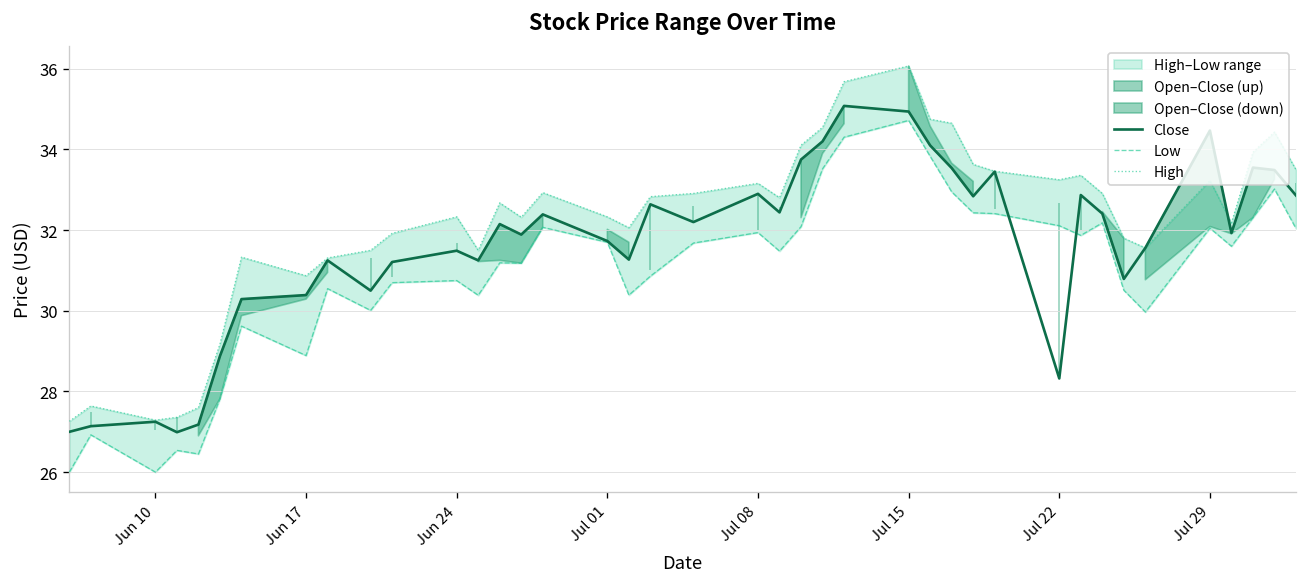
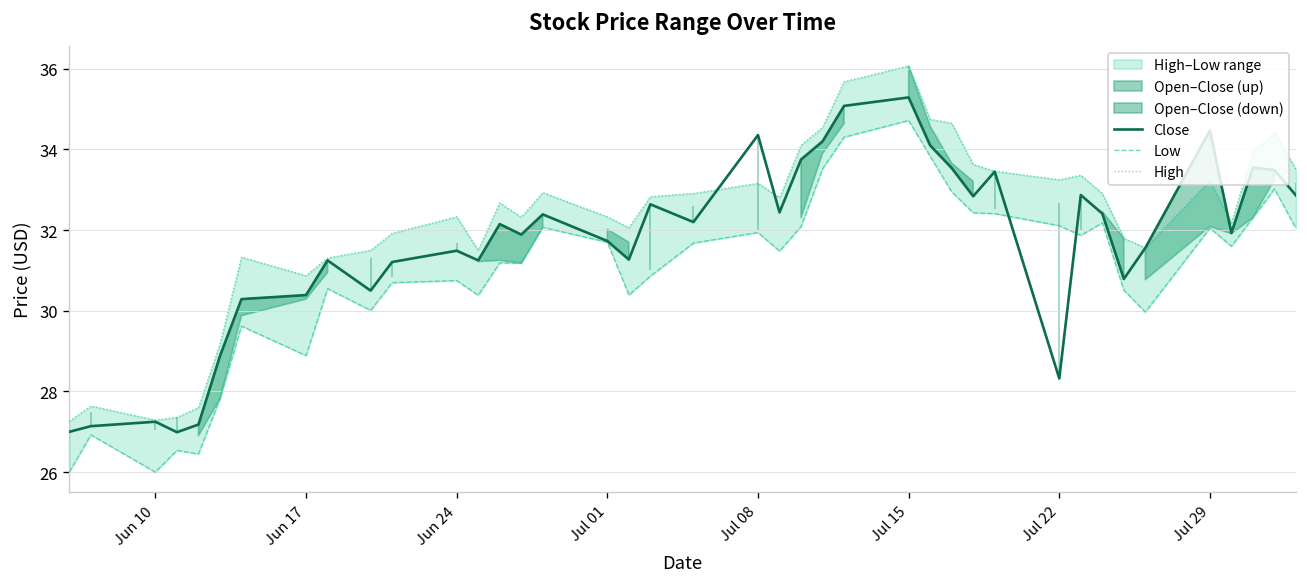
Close, Jul 08: 32.9 -> 34.4
Close, Jul 15: 34.9 -> 35.3
